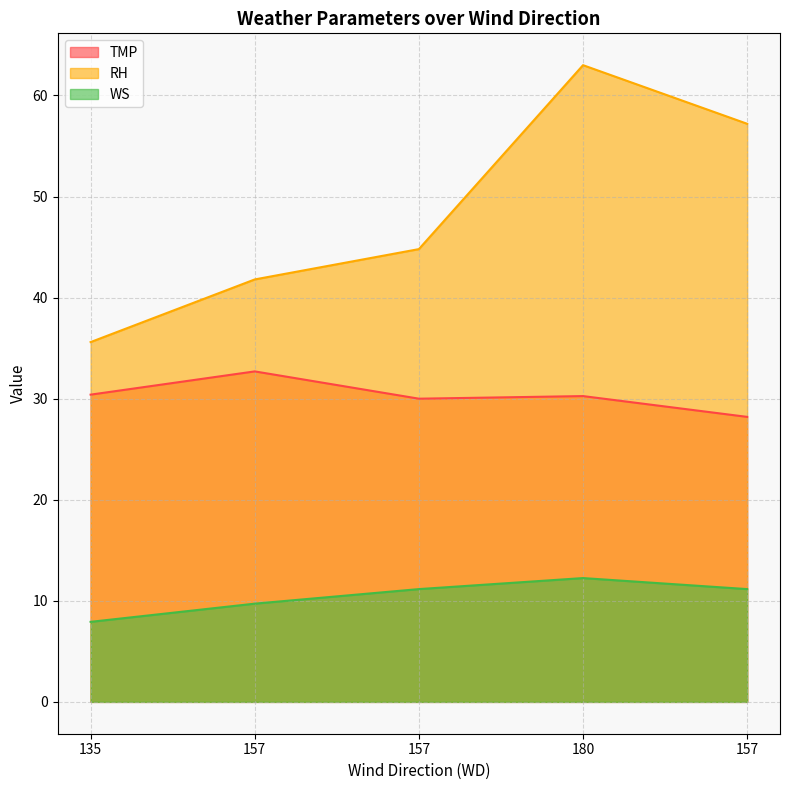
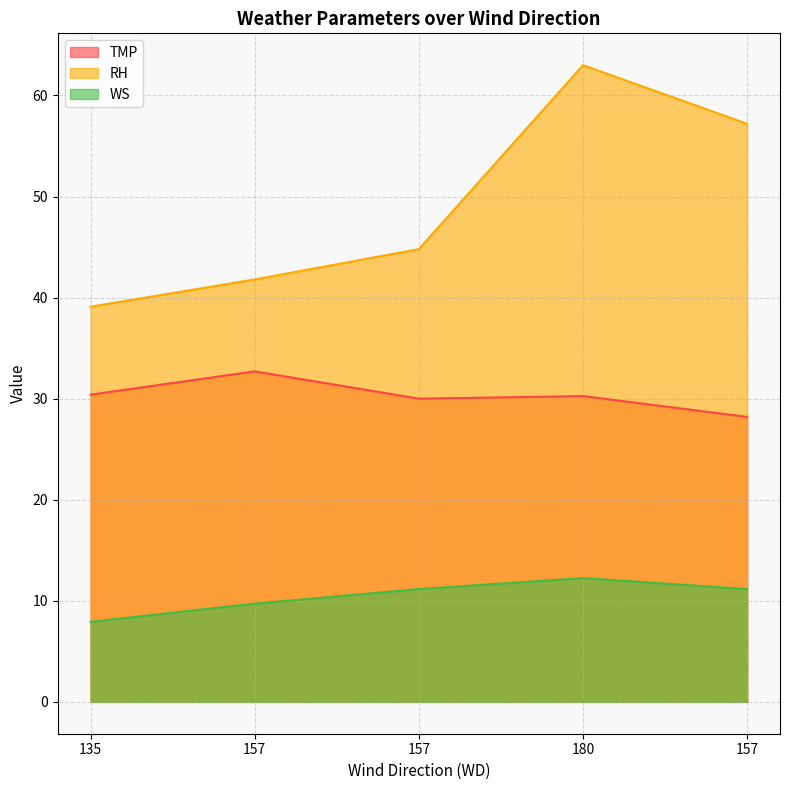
RH, 135: 35.6 -> 39.1
